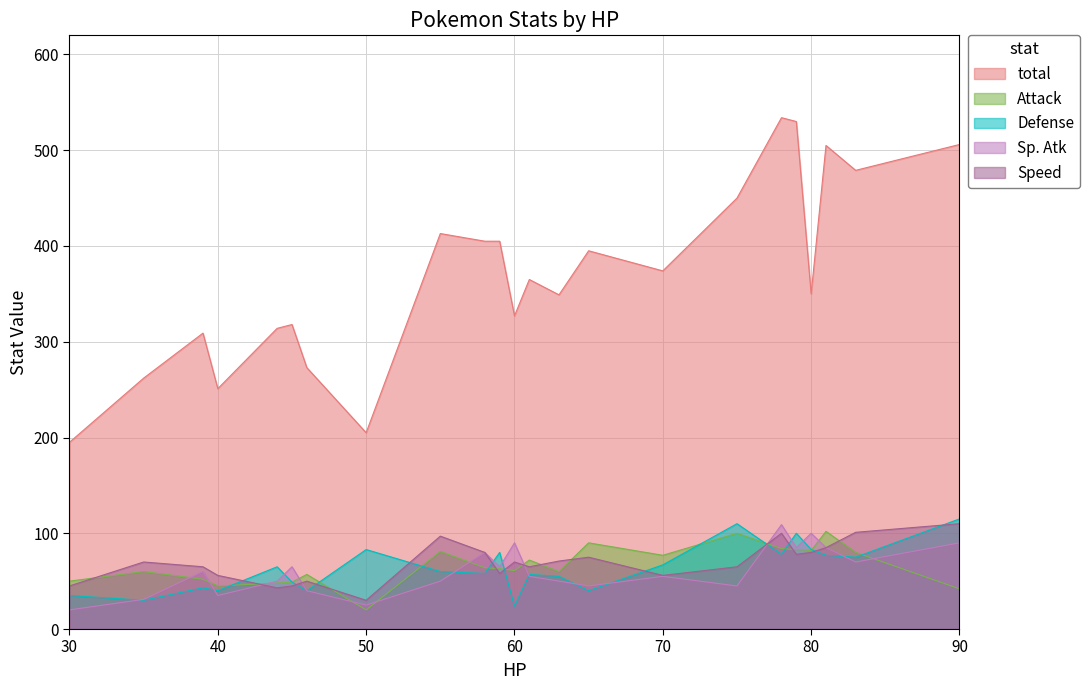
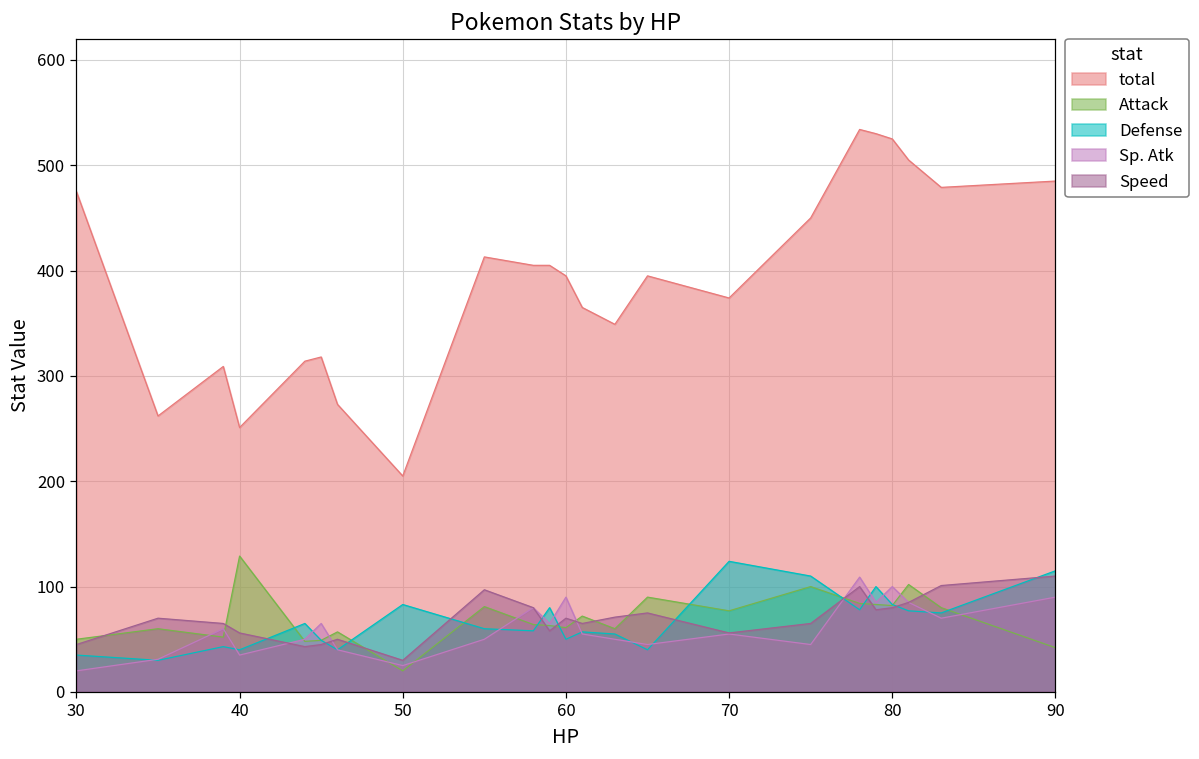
total, 30: 200 -> 480
Attack, 40: 50 -> 130
total, 60: 330 -> 400
Defense, 60: 20 -> 50
Defense, 70: 70 -> 120
total, 80: 350 -> 530
total, 90: 510 -> 490
